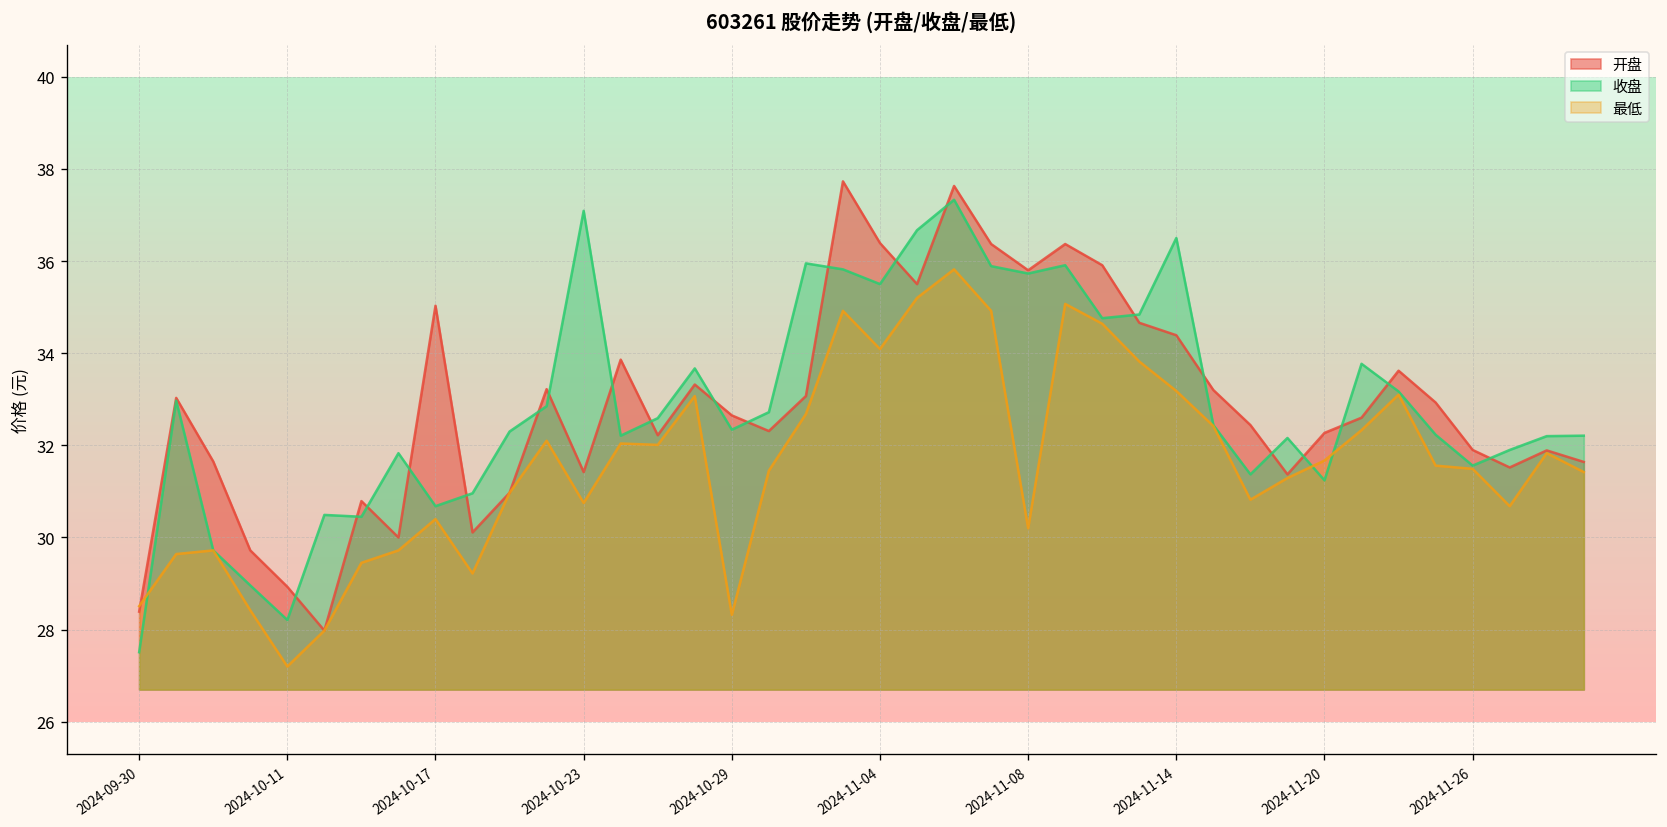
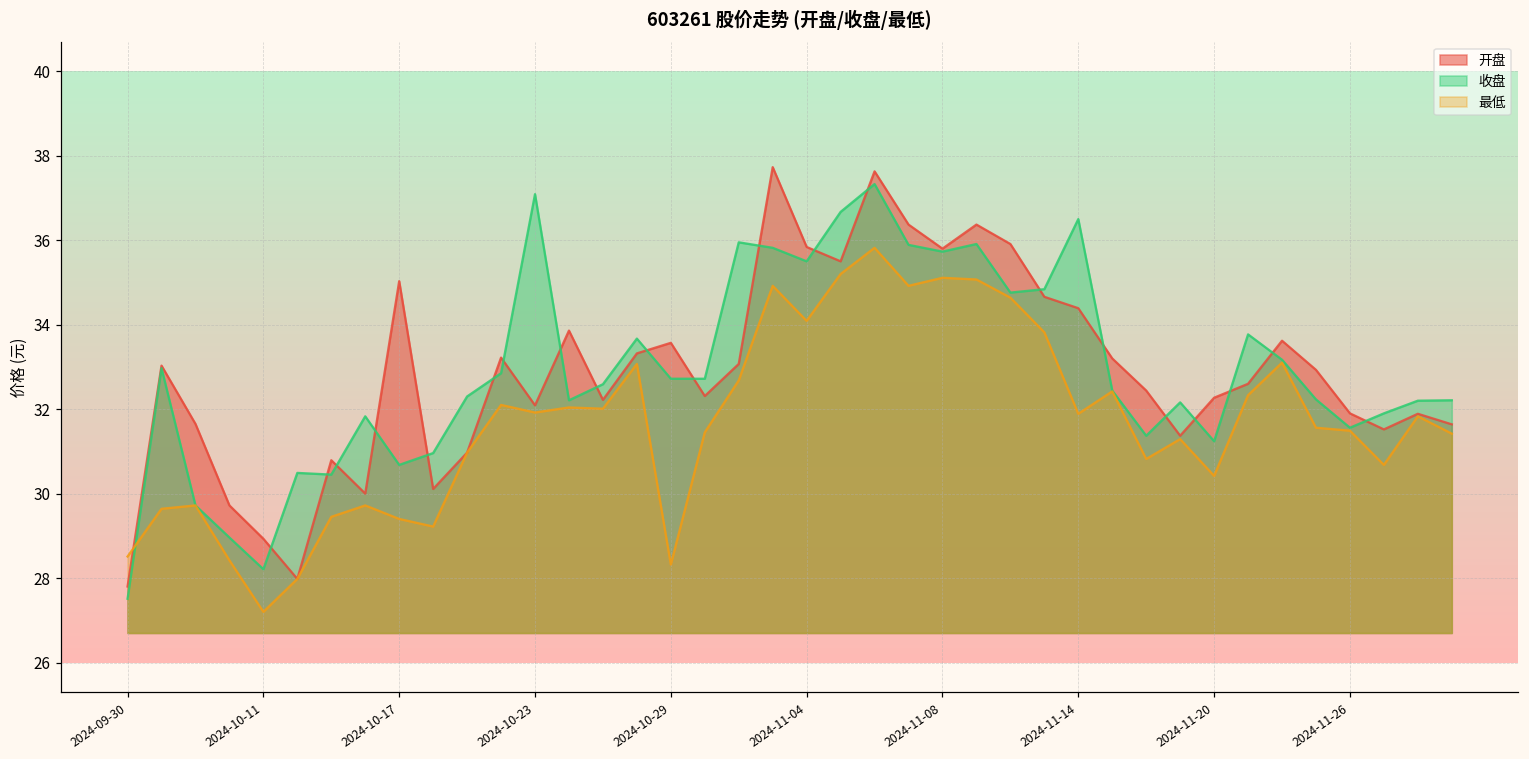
开盘, 2024-09-30: 28.4 -> 27.8
最低, 2024-10-17: 30.4 -> 29.4
开盘, 2024-10-23: 31.4 -> 32.1
最低, 2024-10-23: 30.8 -> 31.9
开盘, 2024-10-29: 32.7 -> 33.6
收盘, 2024-10-29: 32.3 -> 32.7
开盘, 2024-11-04: 36.4 -> 35.8
最低, 2024-11-08: 30.2 -> 35.1
最低, 2024-11-14: 33.2 -> 31.9
最低, 2024-11-20: 31.7 -> 30.4
